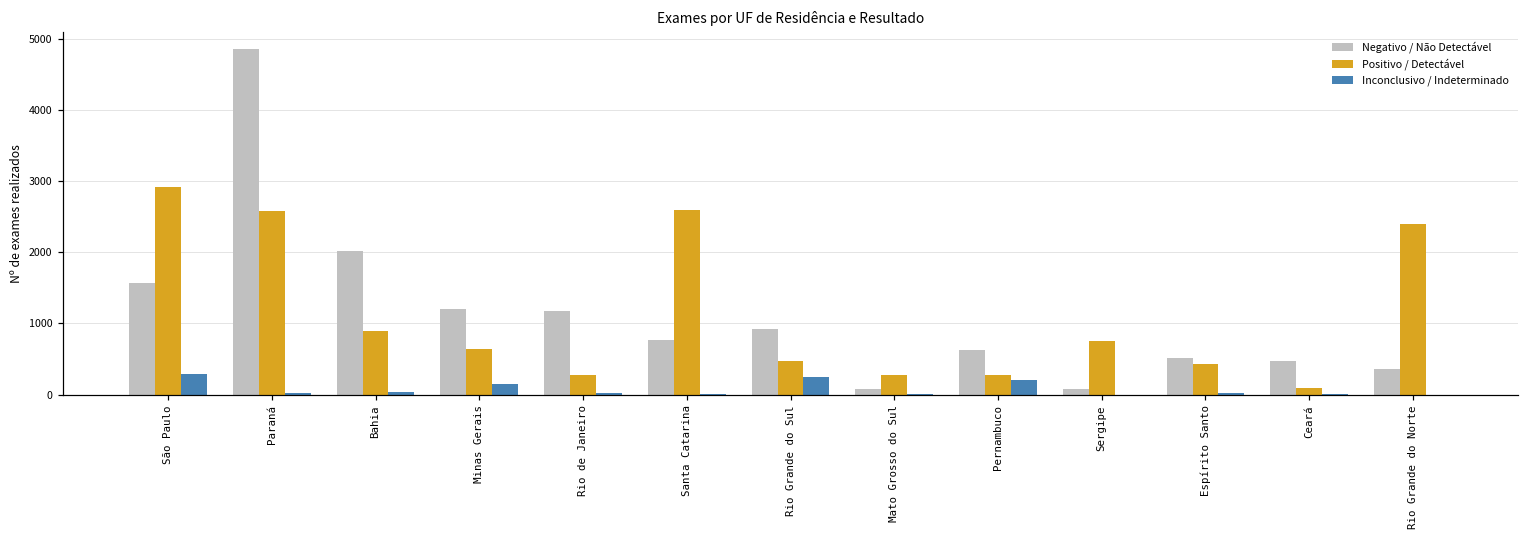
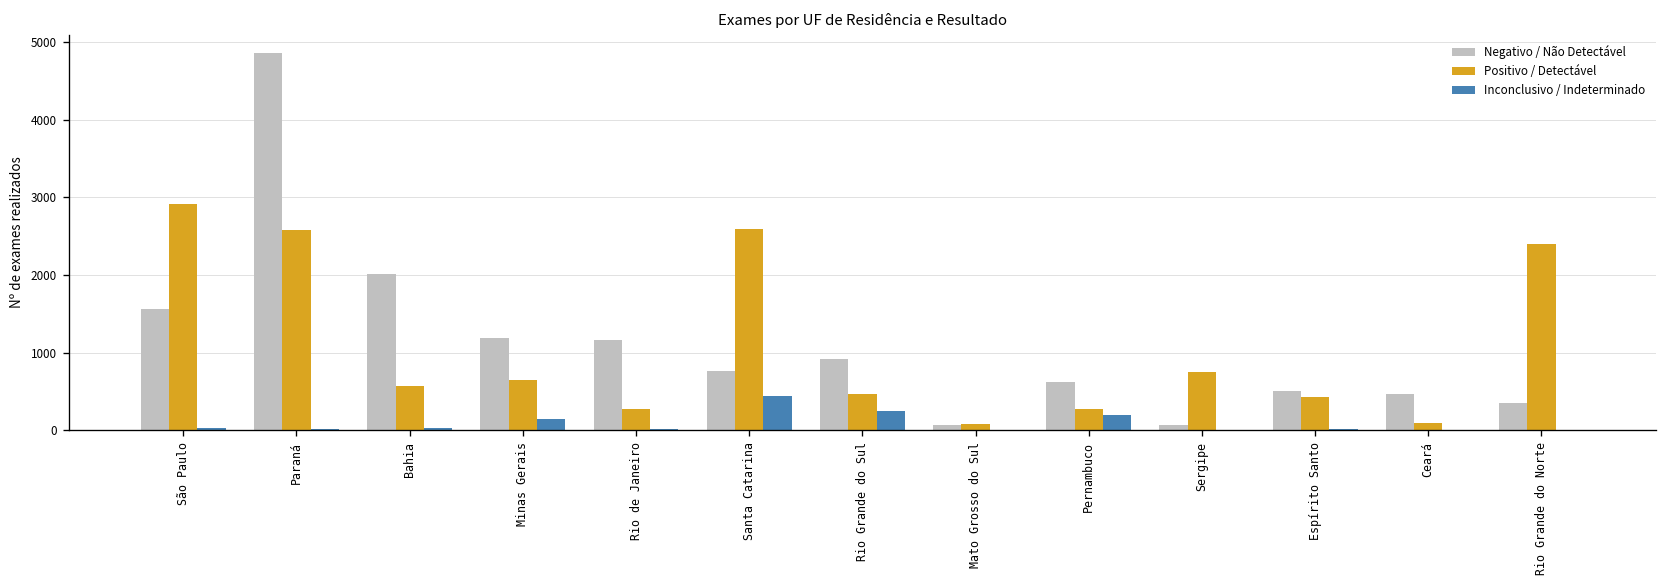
Inconclusivo / Indeterminado, São Paulo: 300 -> 0
Positivo / Detectável, Bahia: 900 -> 600
Inconclusivo / Indeterminado, Santa Catarina: 0 -> 400
Positivo / Detectável, Mato Grosso do Sul: 300 -> 100
